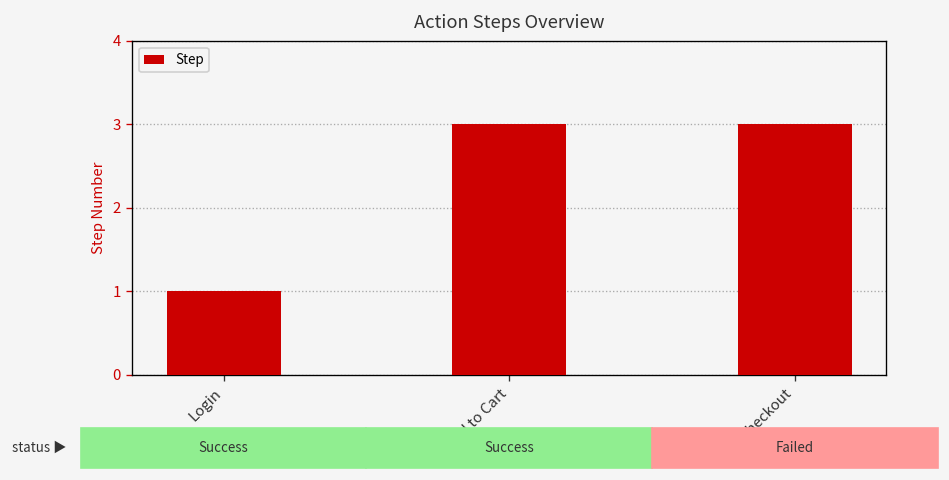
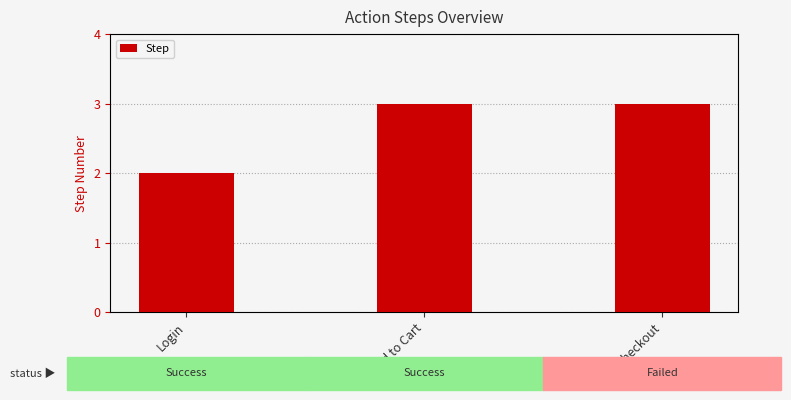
Login: 1 -> 2
